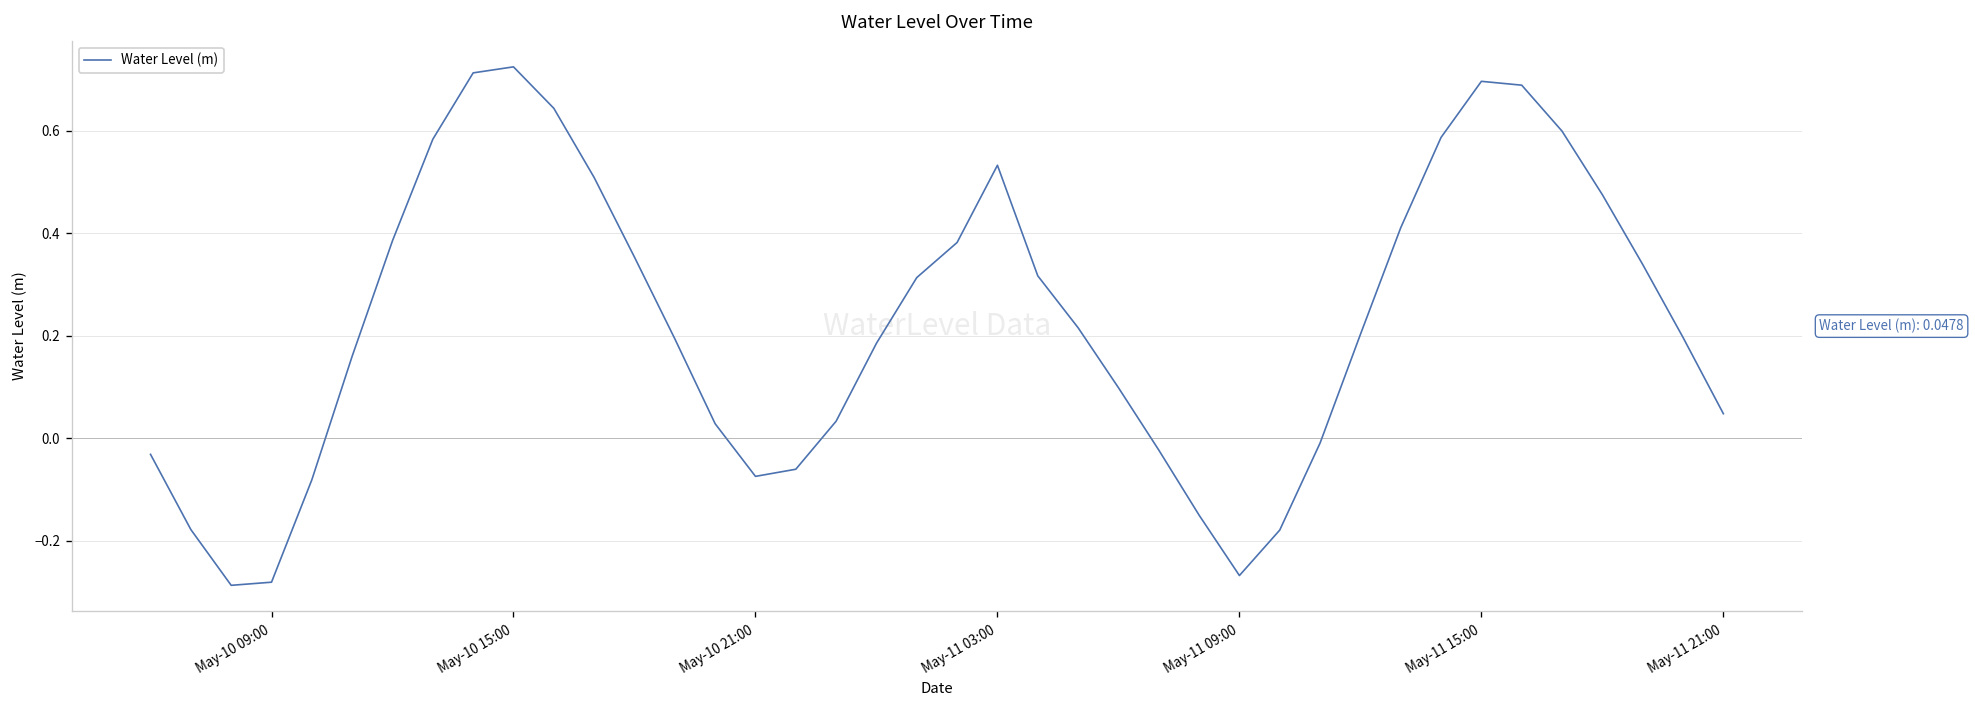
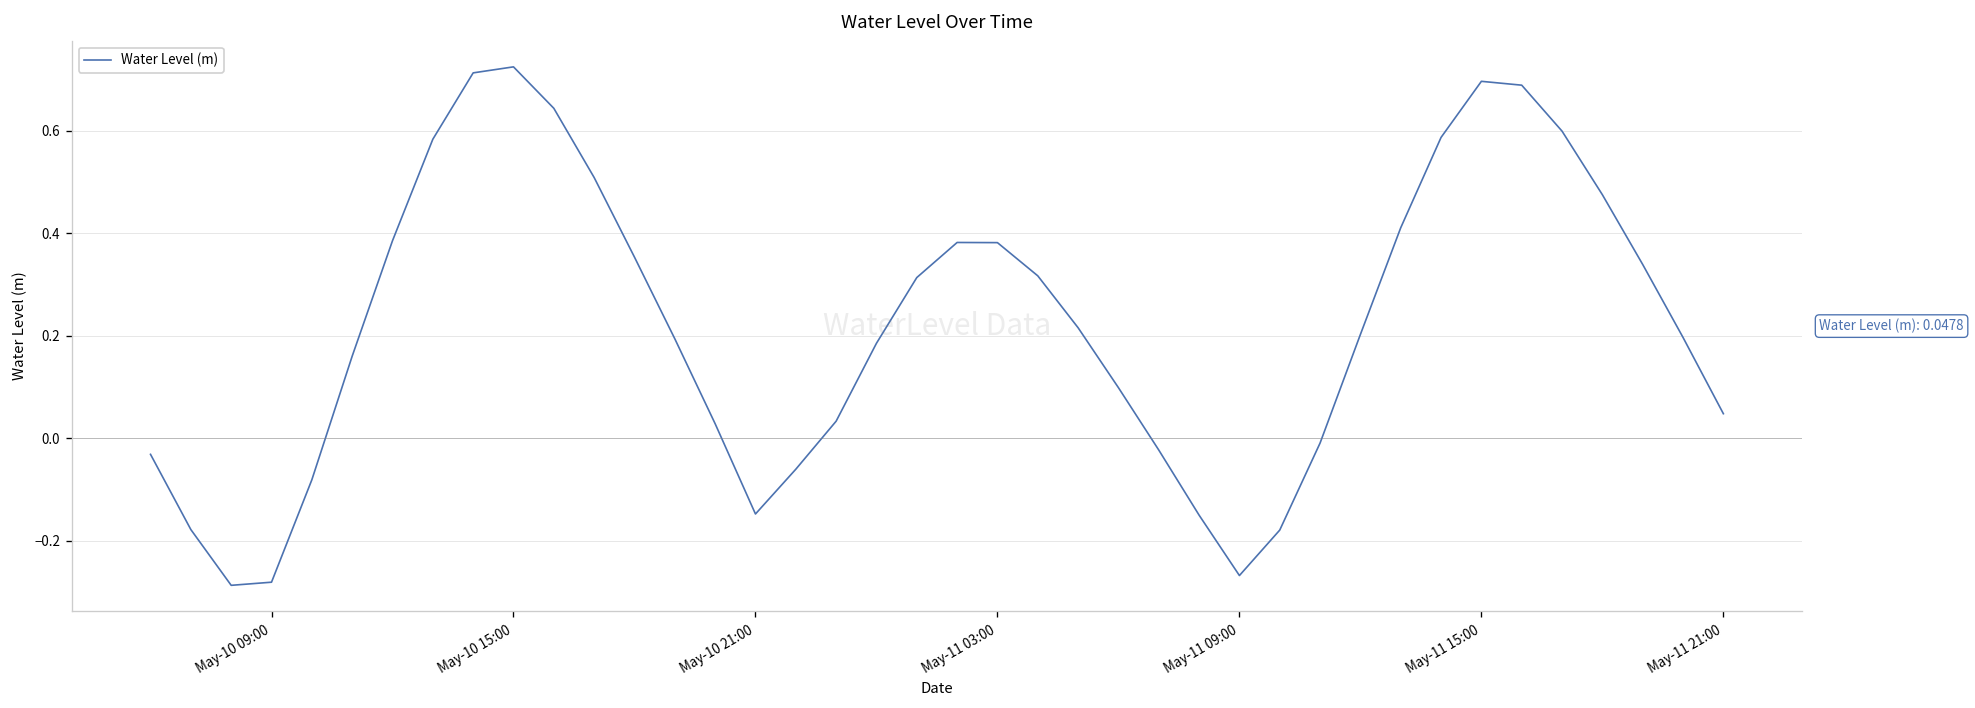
May-10 21:00: -0.07 -> -0.15
May-11 03:00: 0.53 -> 0.38
